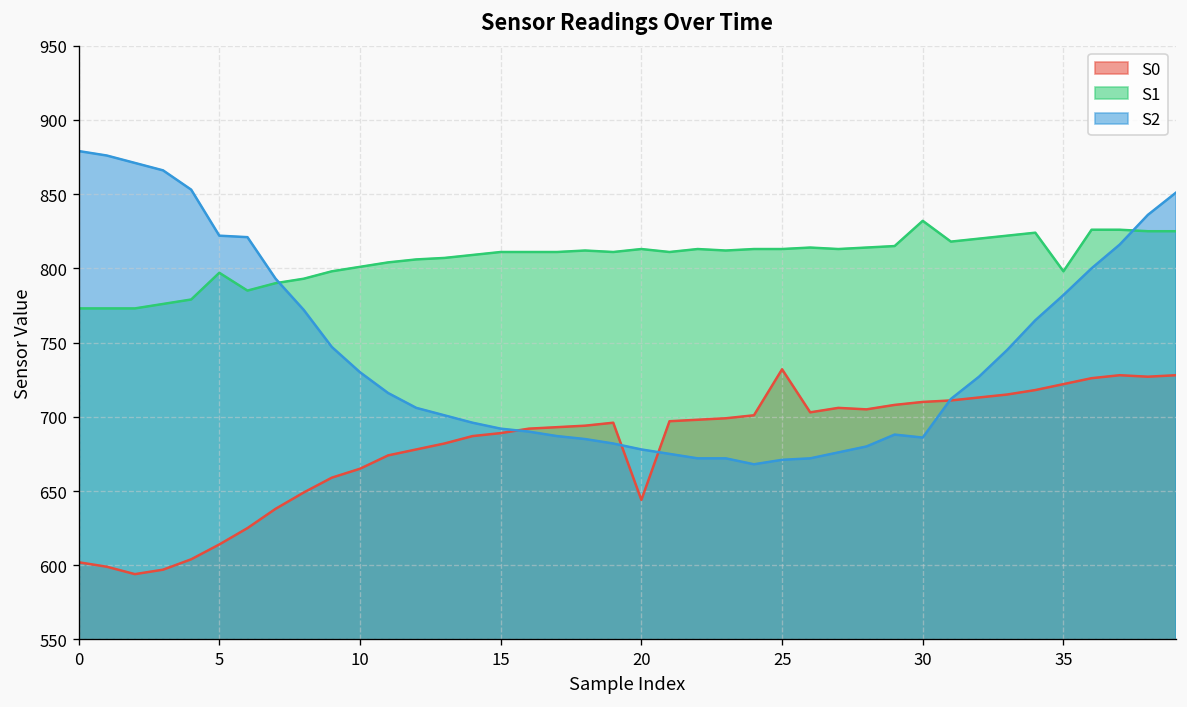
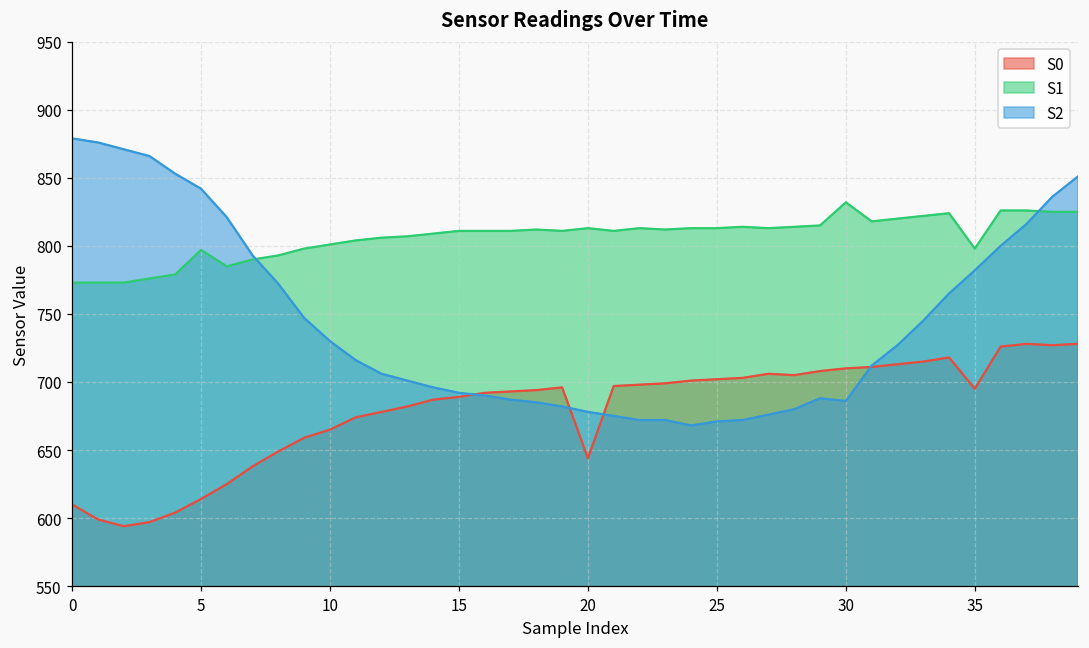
S0, 0: 602 -> 610
S2, 5: 822 -> 842
S0, 25: 732 -> 702
S0, 35: 722 -> 695
